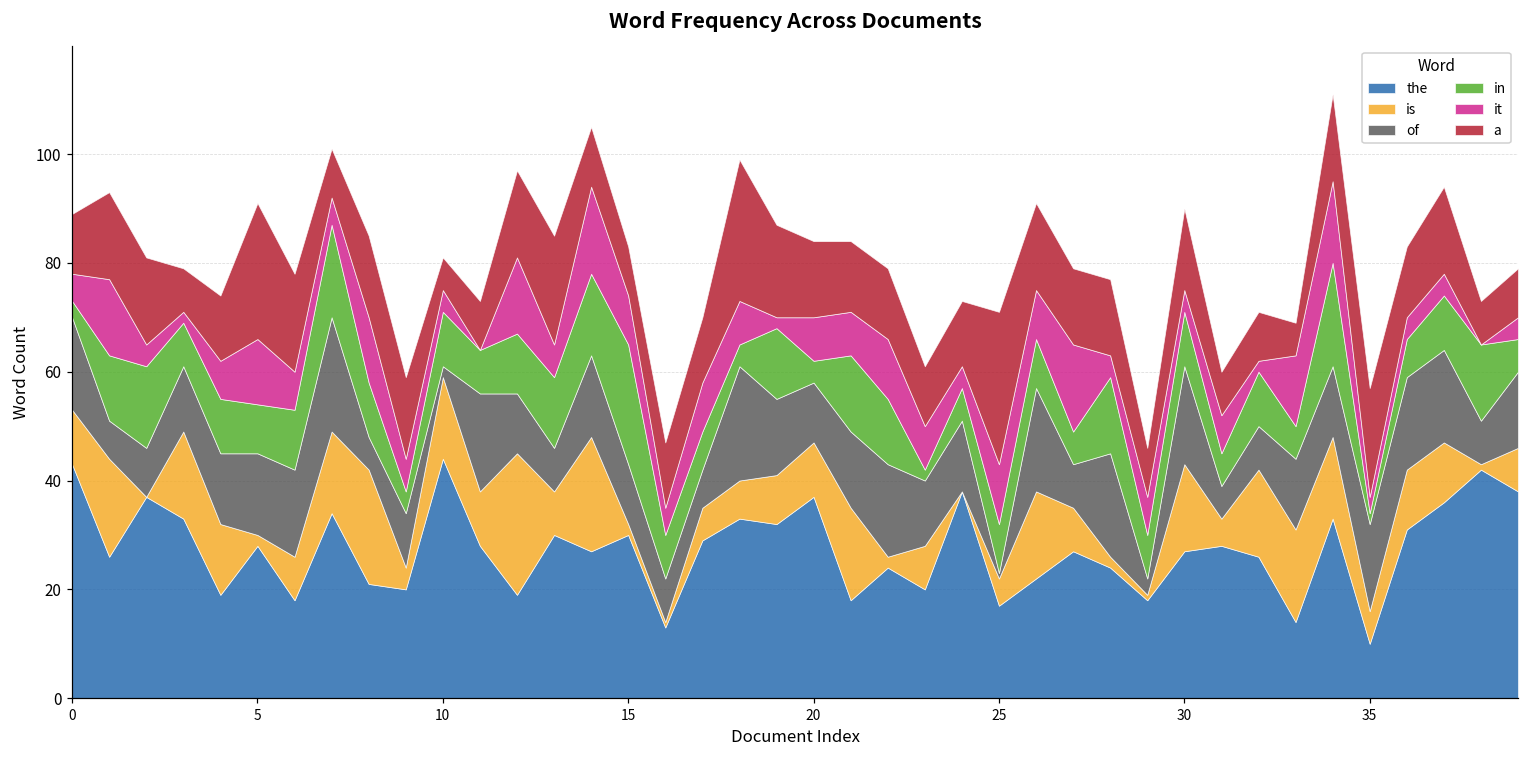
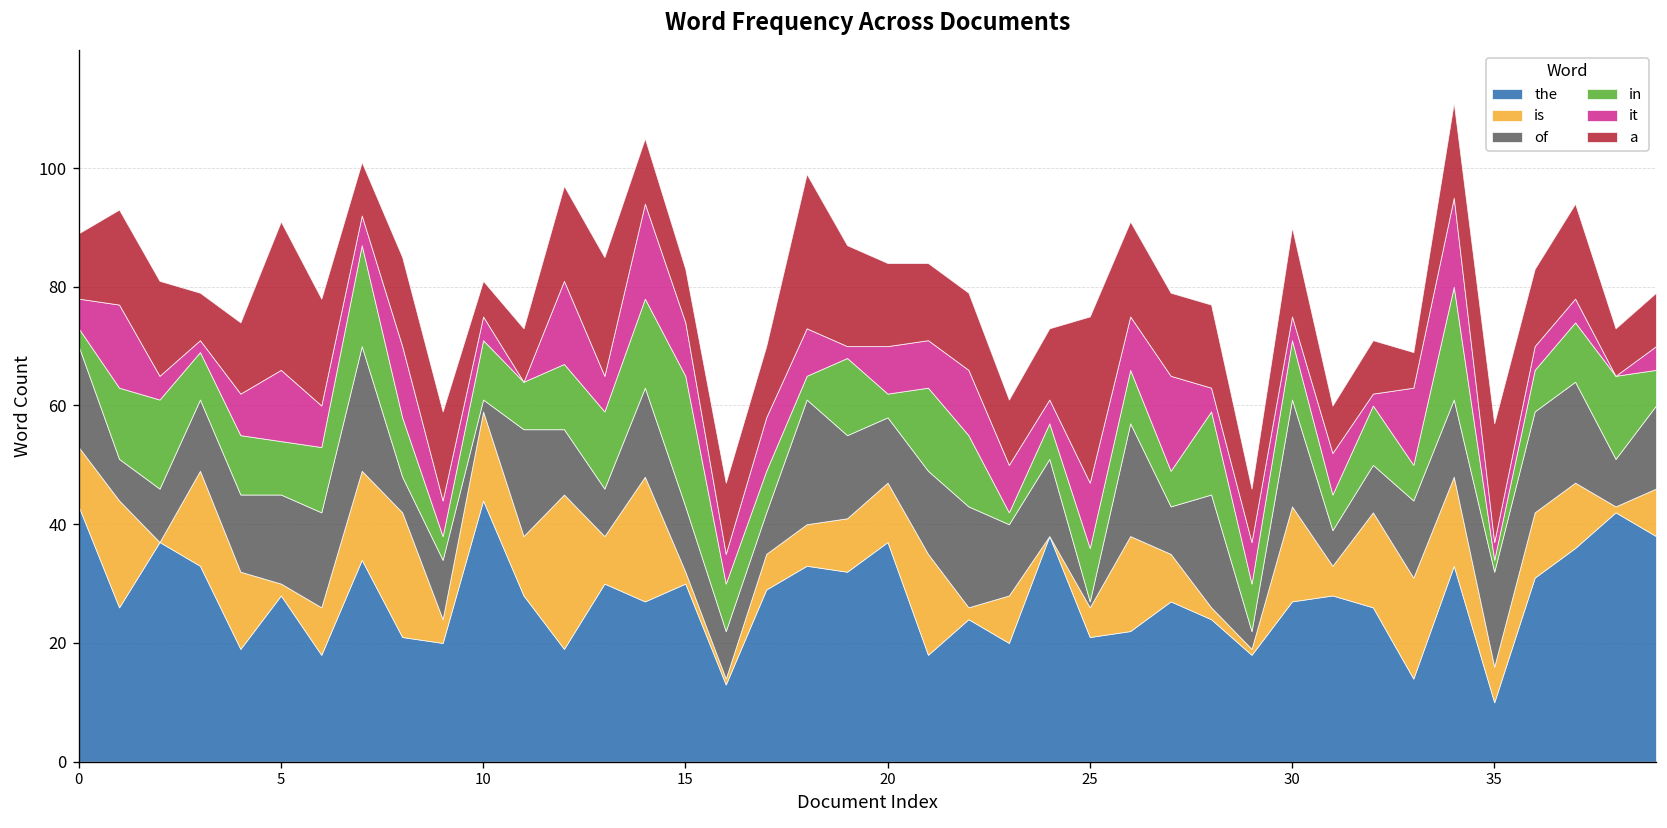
the, 25: 17 -> 21
